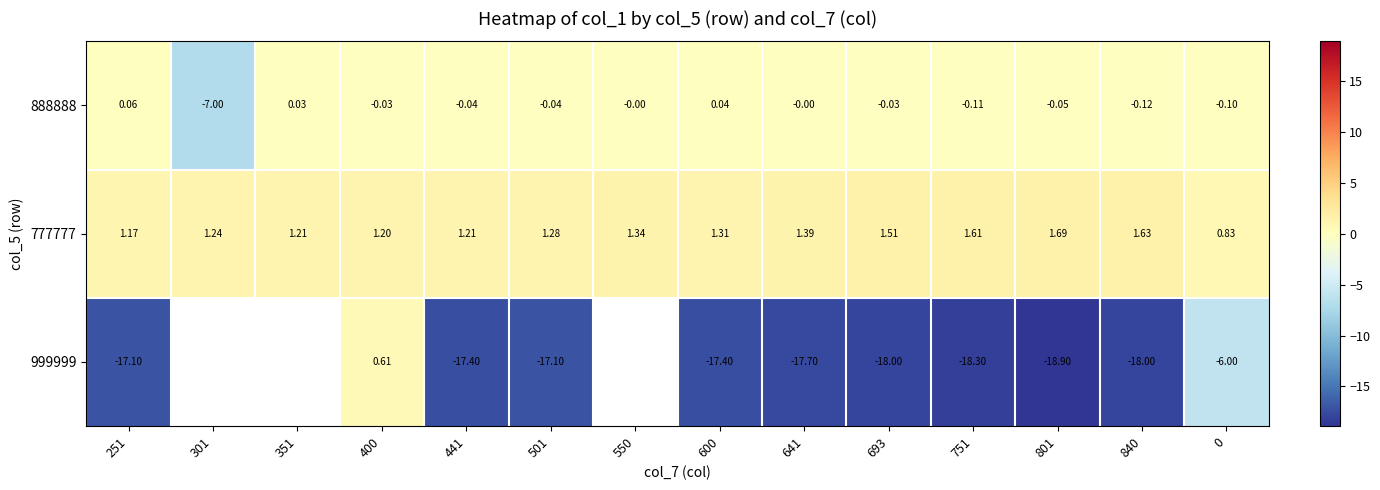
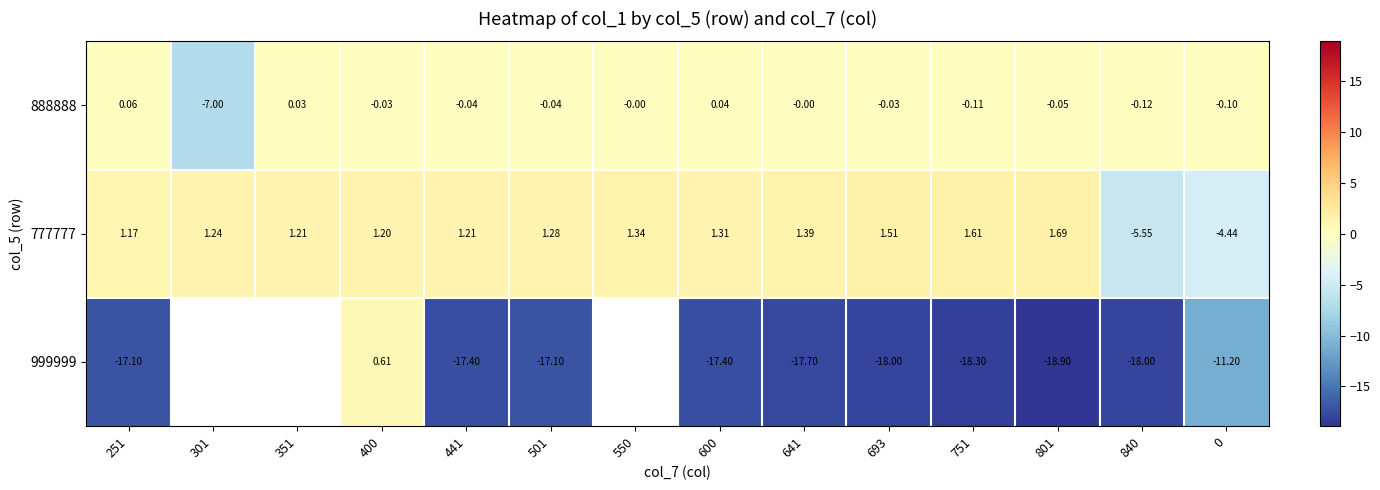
777777, 840: 1.63 -> -5.55
777777, 0: 0.83 -> -4.44
999999, 0: -6.00 -> -11.20
